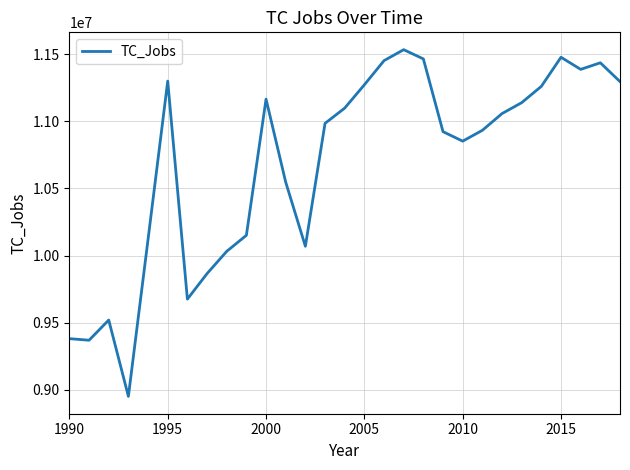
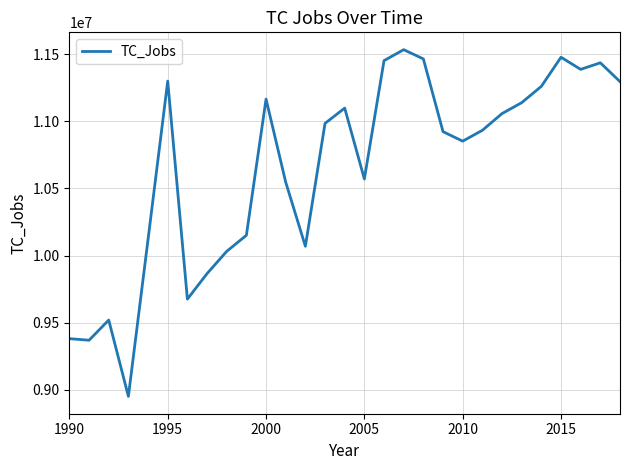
2005: 11270000 -> 10570000
